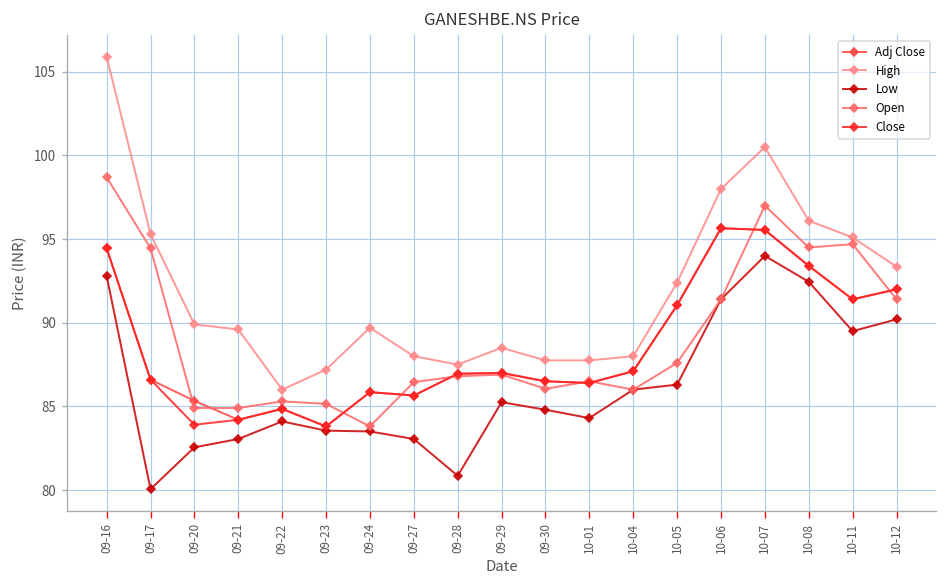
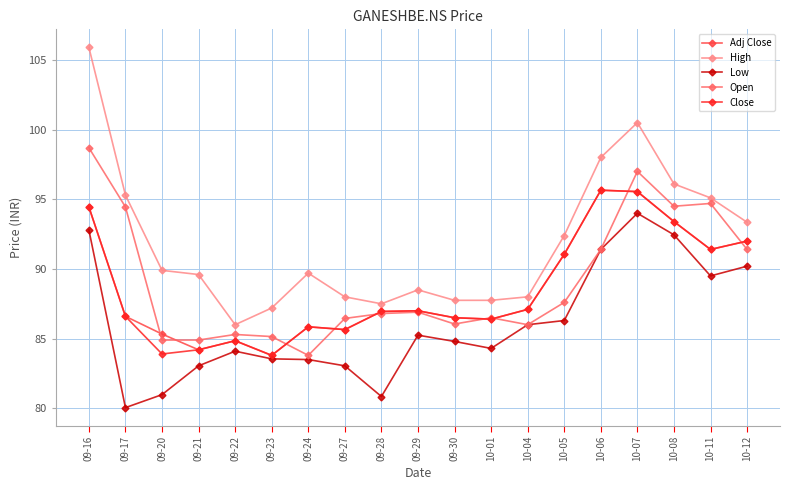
Low, 09-20: 82.6 -> 81.0
